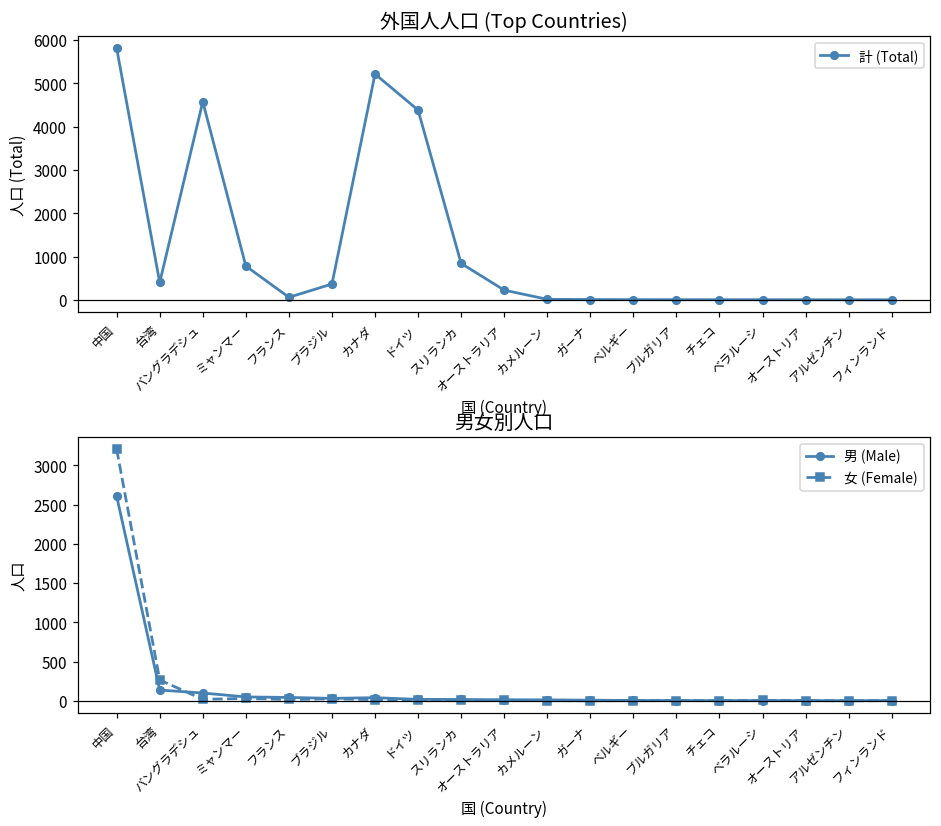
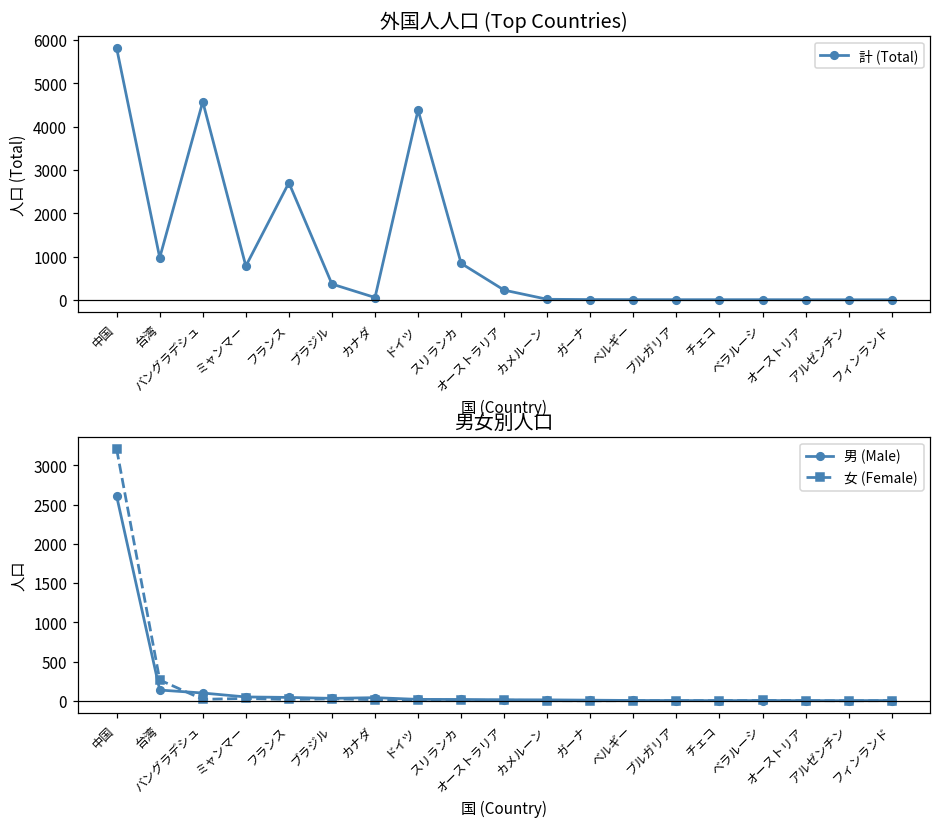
外国人人口 (Top Countries), 台湾: 400 -> 1000
外国人人口 (Top Countries), フランス: 100 -> 2700
外国人人口 (Top Countries), カナダ: 5200 -> 100
